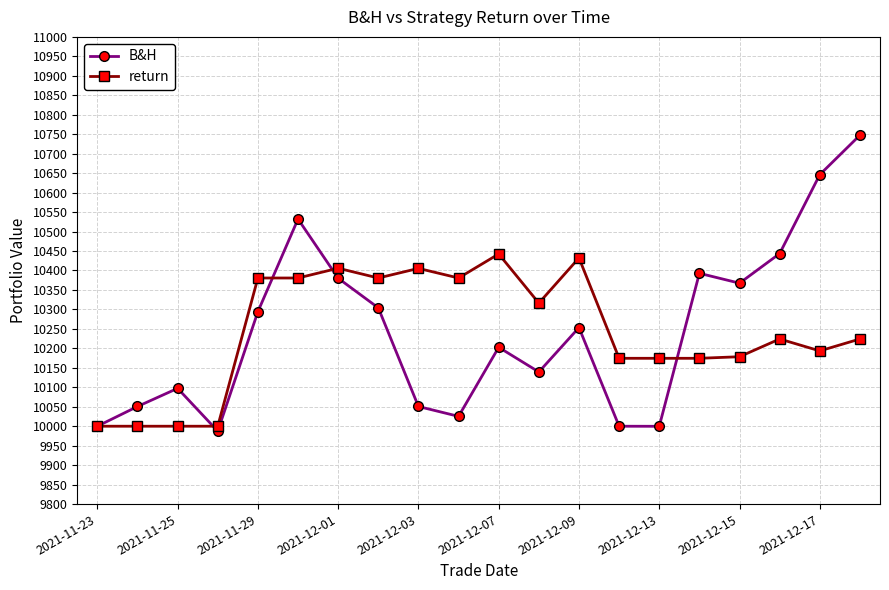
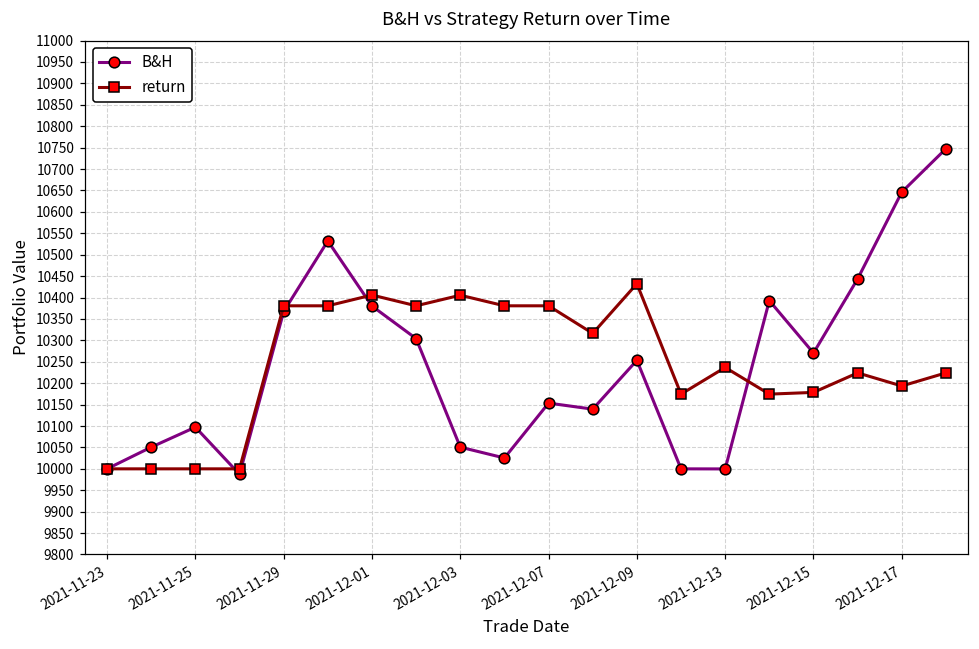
B&H, 2021-11-29: 10290 -> 10370
B&H, 2021-12-07: 10200 -> 10150
return, 2021-12-07: 10440 -> 10380
return, 2021-12-13: 10170 -> 10240
B&H, 2021-12-15: 10370 -> 10270
